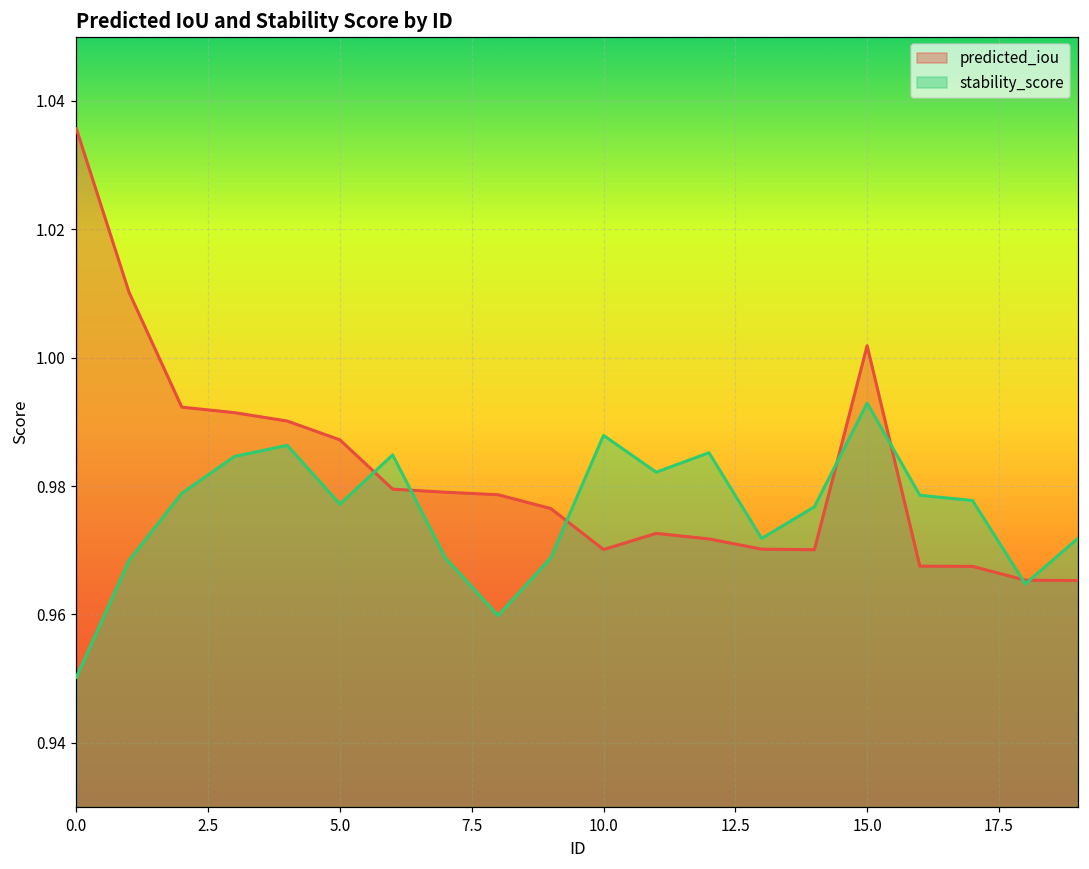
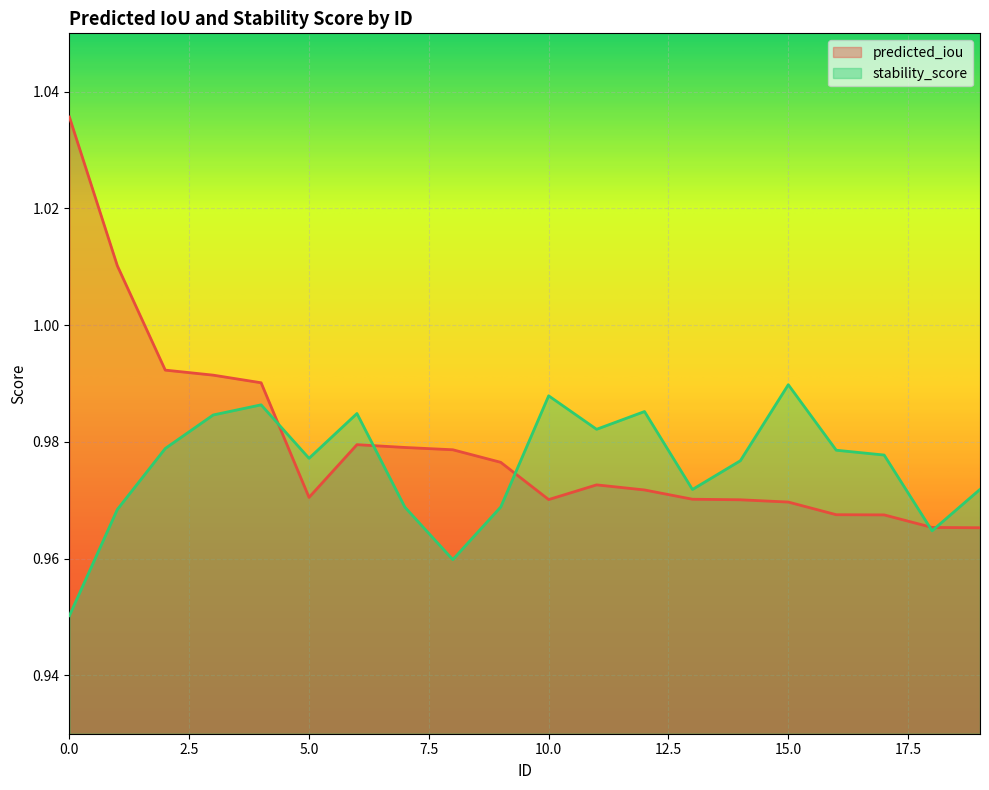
predicted_iou, 5.0: 0.987 -> 0.970
predicted_iou, 15.0: 1.002 -> 0.970
stability_score, 15.0: 0.993 -> 0.990
